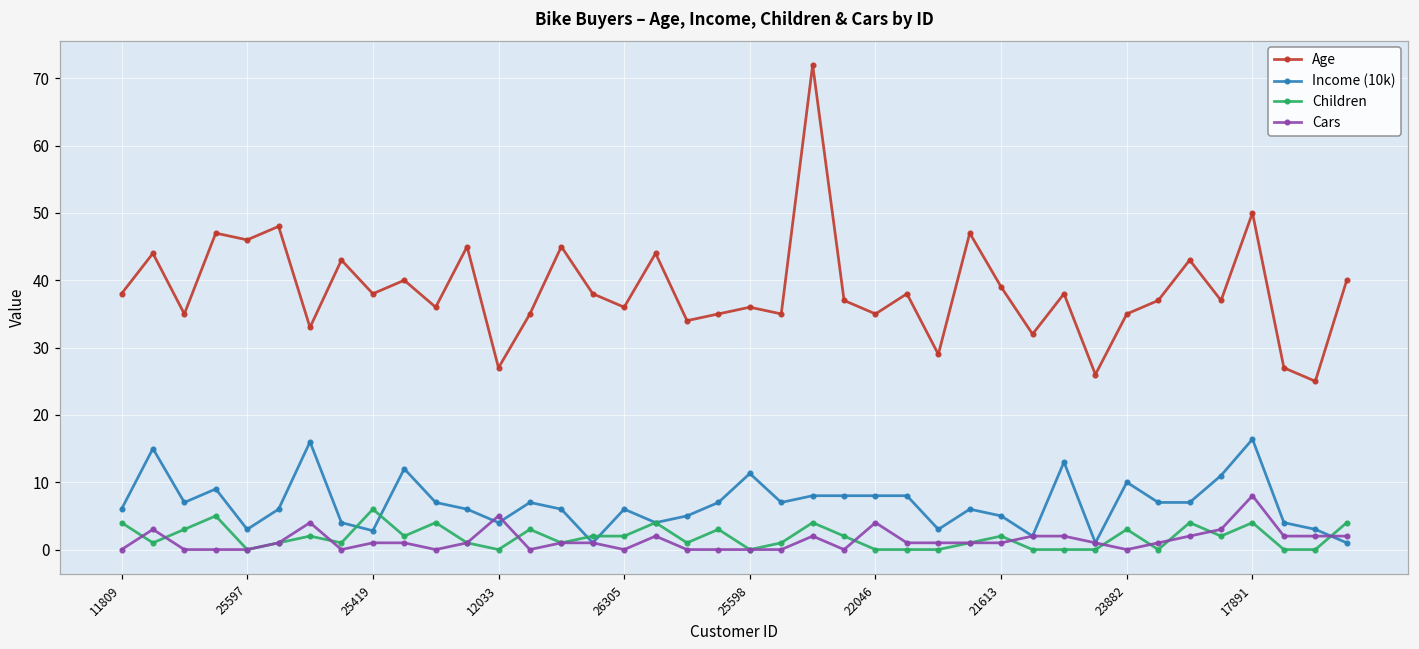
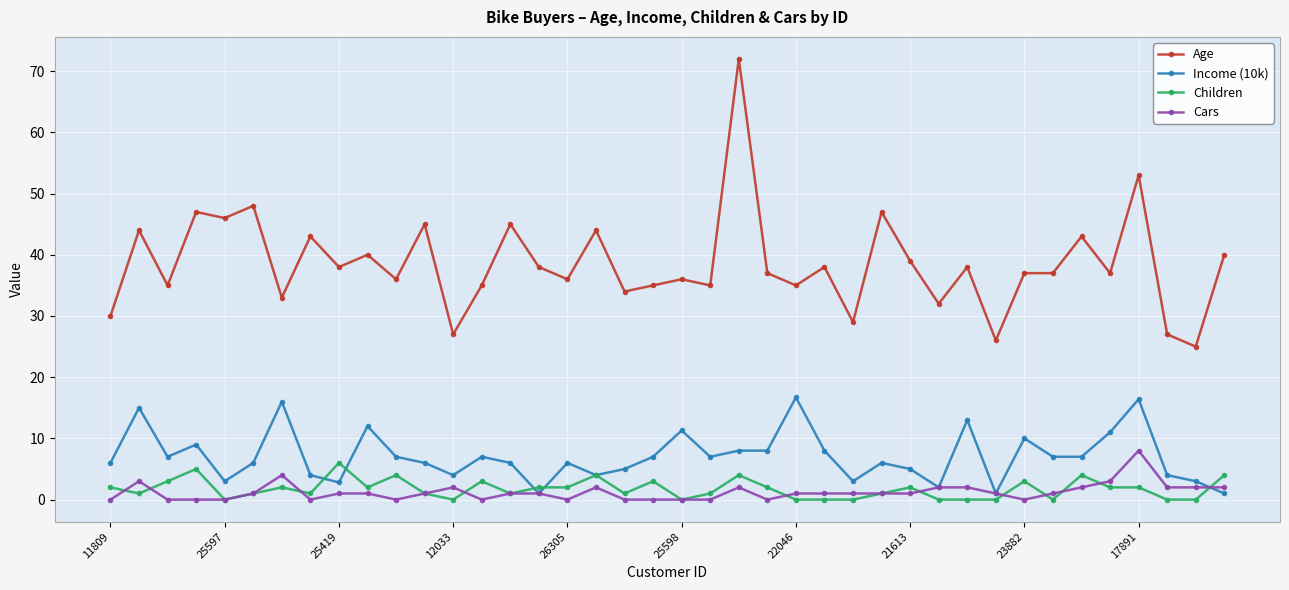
Age, 11809: 38 -> 30
Children, 11809: 4 -> 2
Cars, 12033: 5 -> 2
Income (10k), 22046: 8 -> 17
Cars, 22046: 4 -> 1
Age, 23882: 35 -> 37
Age, 17891: 50 -> 53
Children, 17891: 4 -> 2
